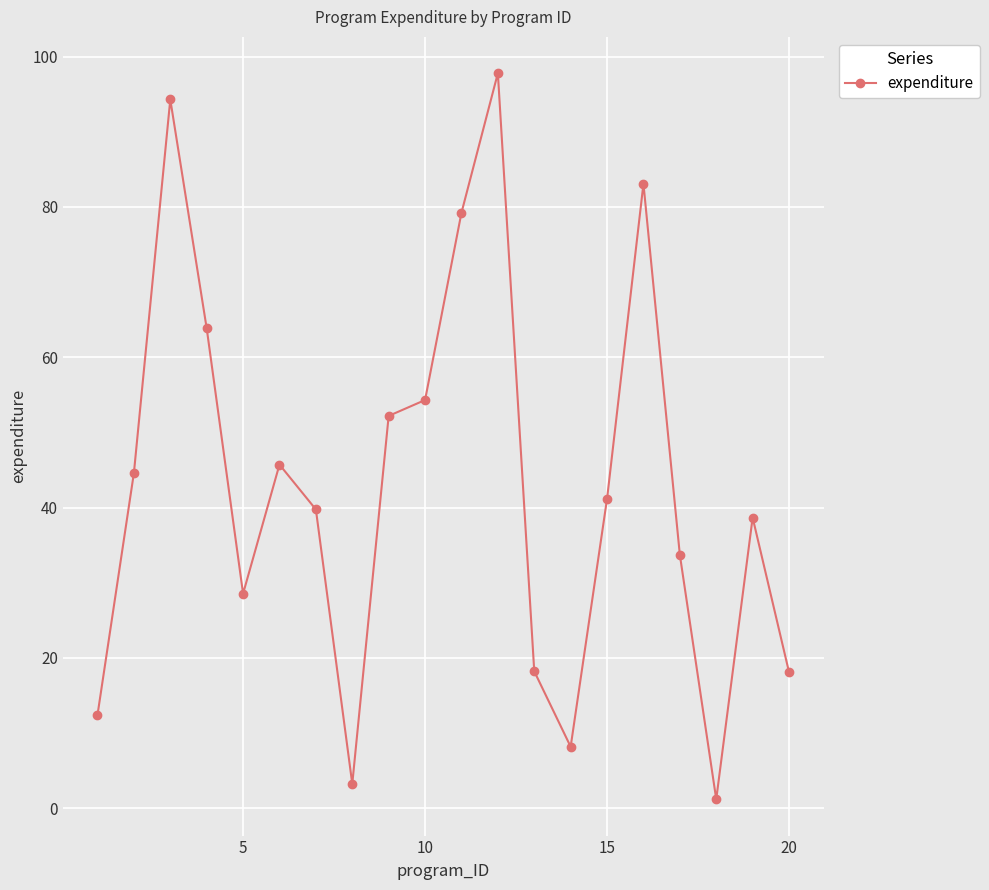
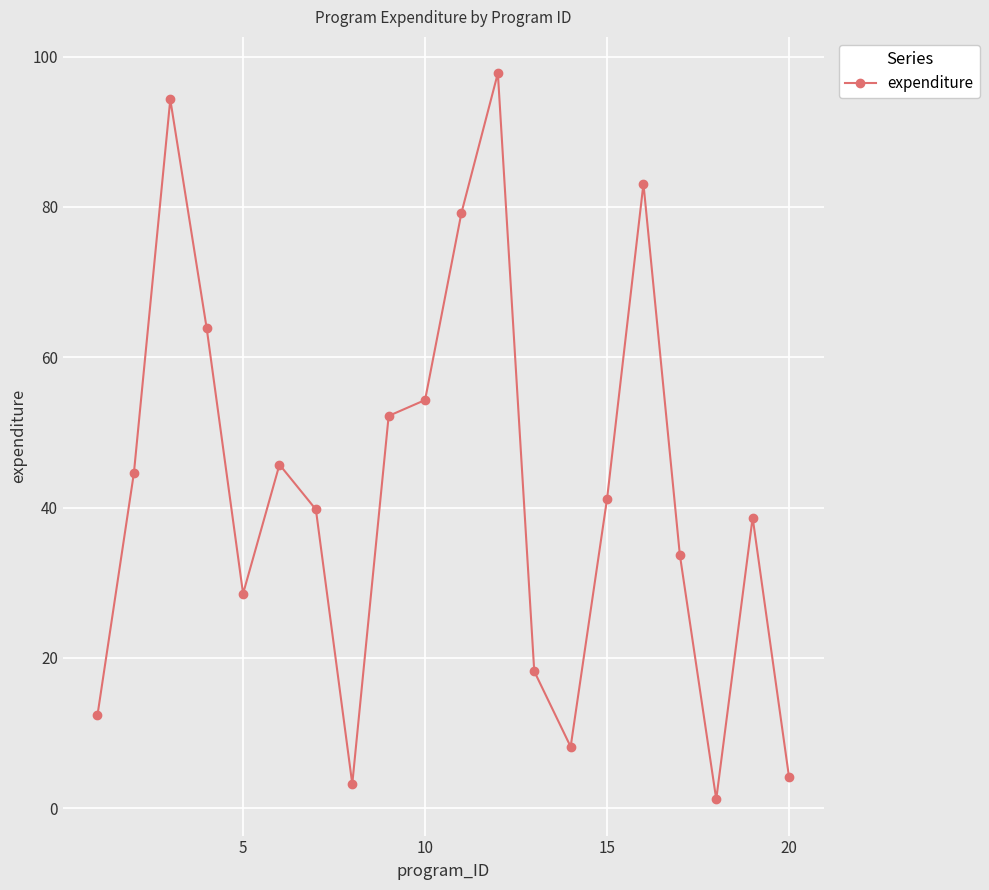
20: 18 -> 4
